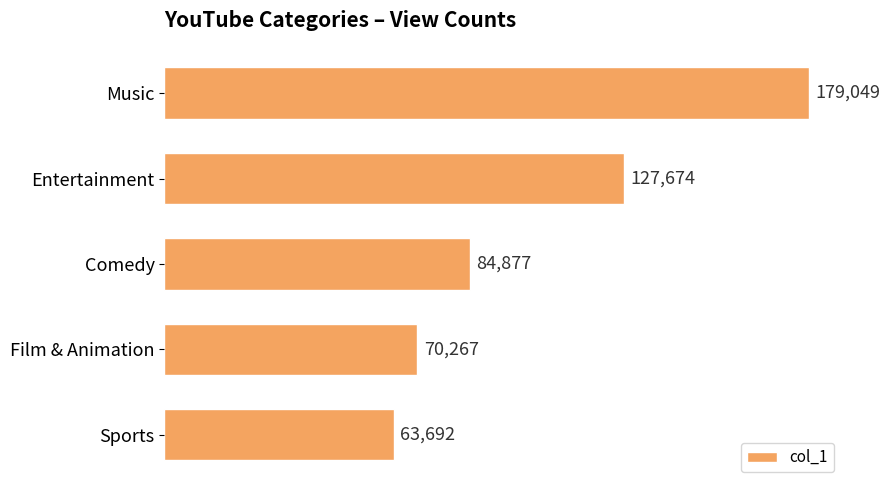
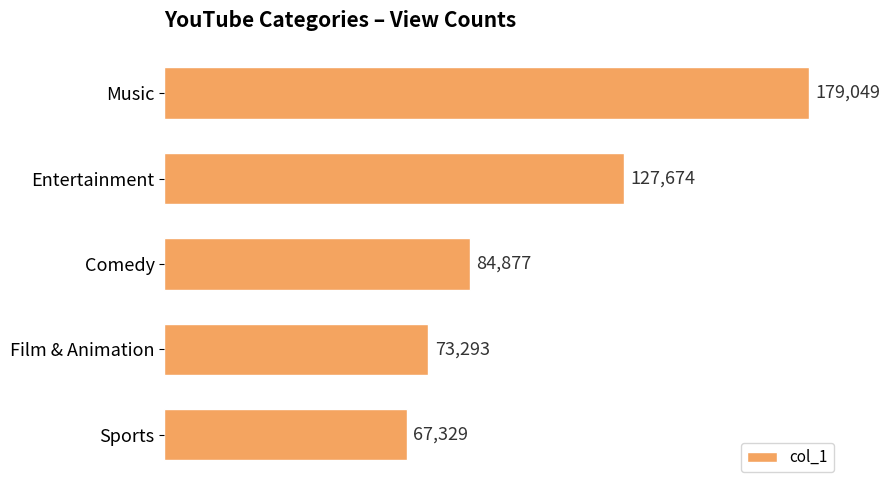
Film & Animation: 70,267 -> 73,293
Sports: 63,692 -> 67,329
